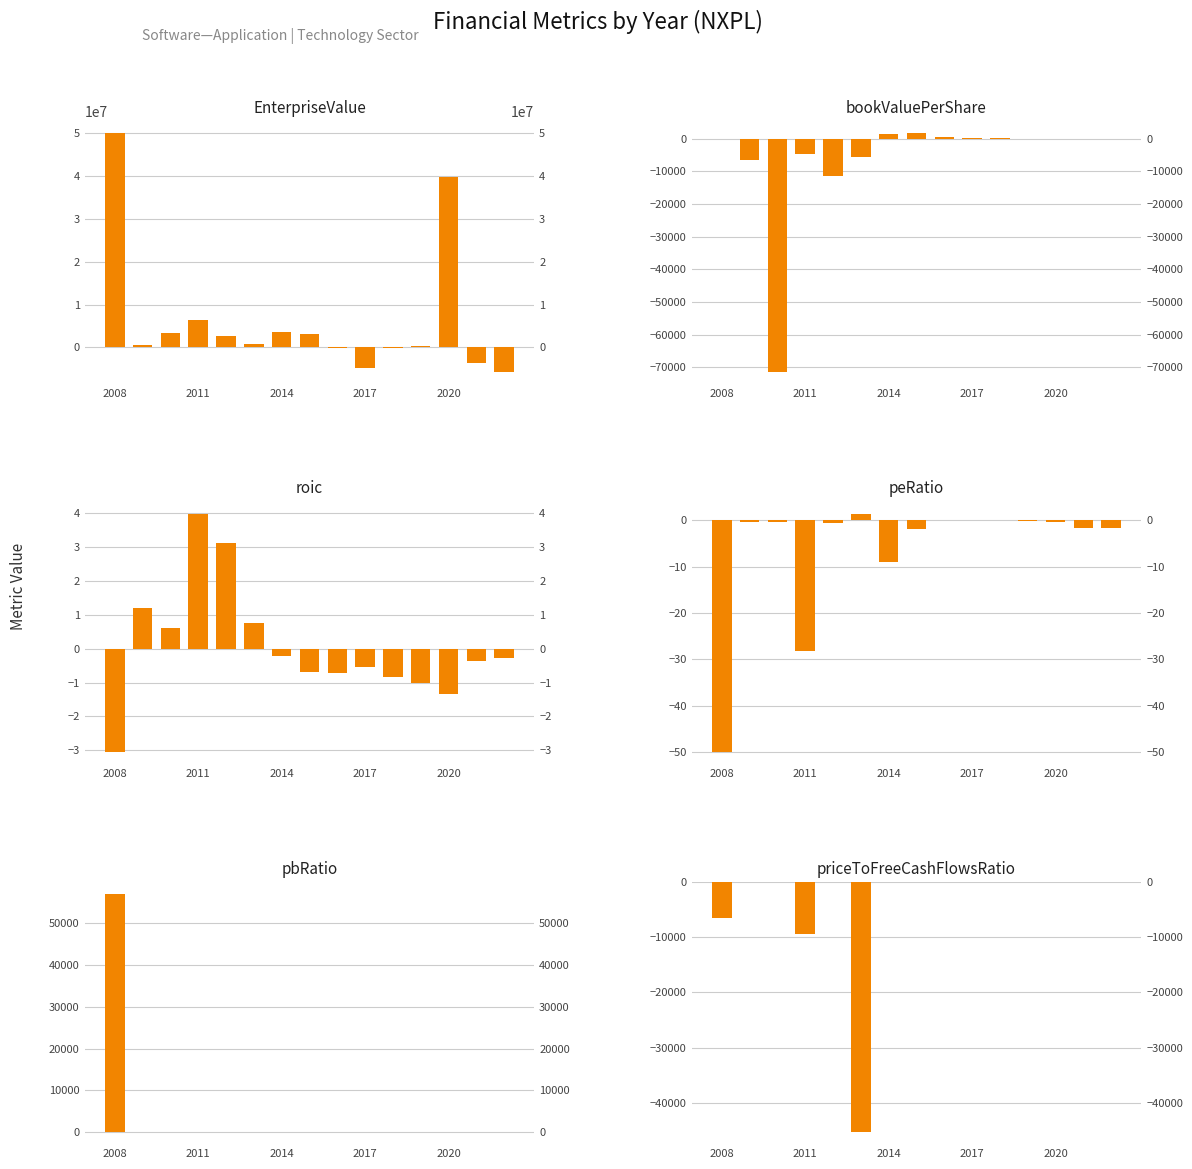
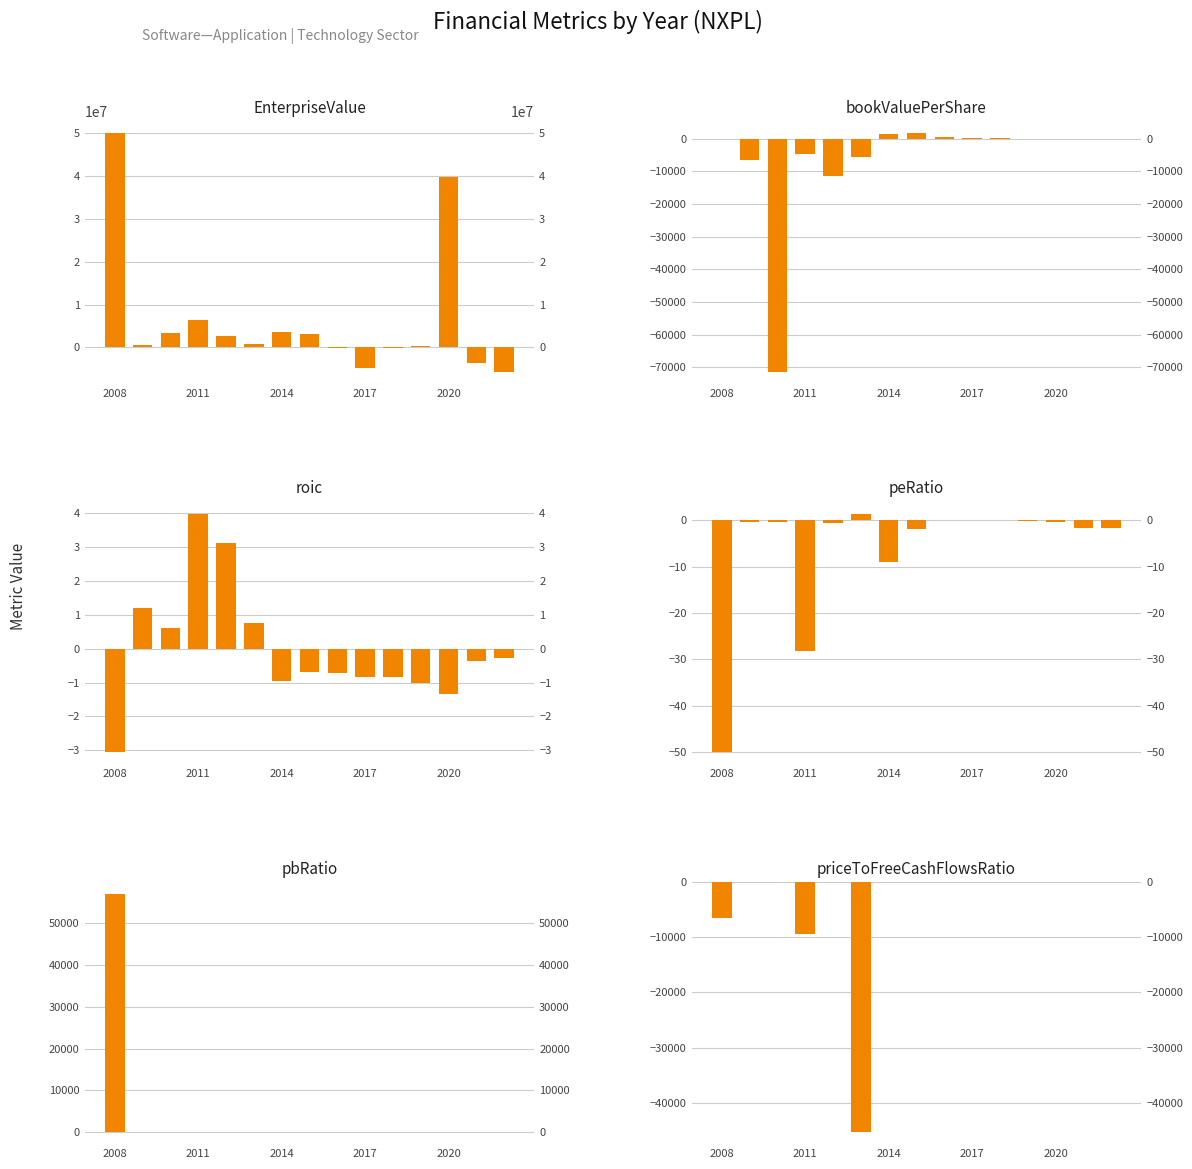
roic, 2014: -0.2 -> -0.9
roic, 2017: -0.5 -> -0.9
